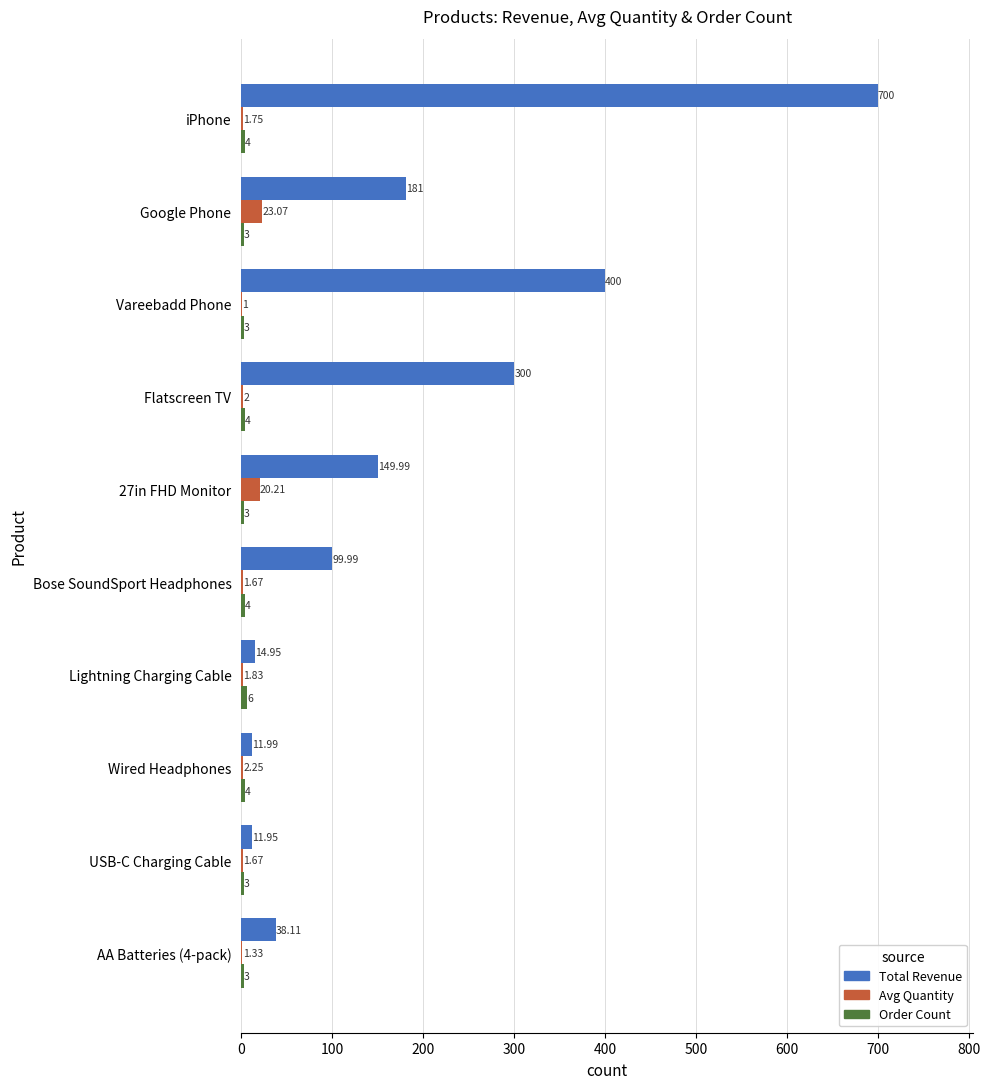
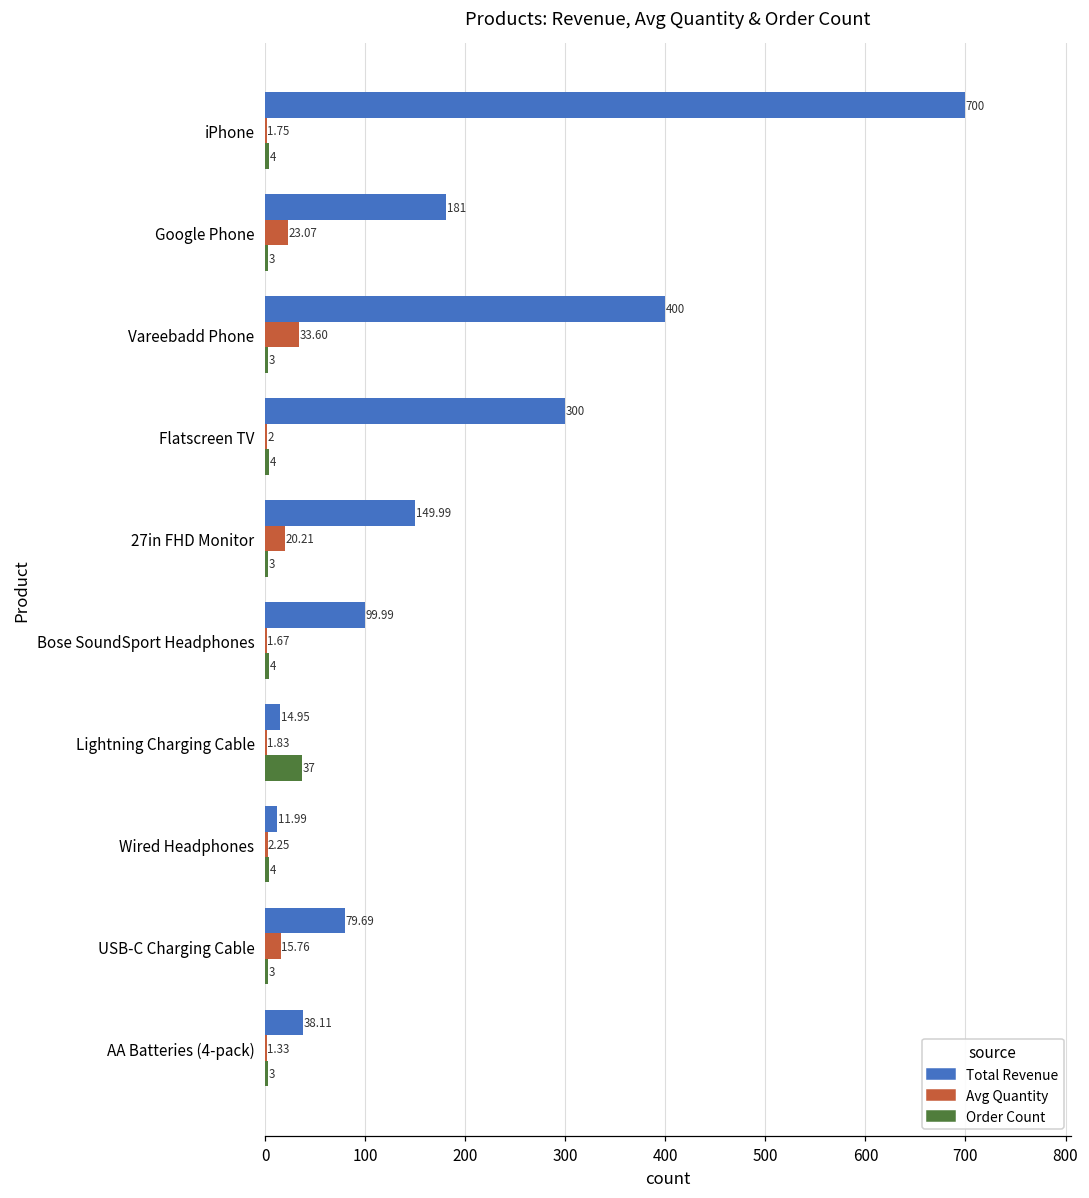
Avg Quantity, Vareebadd Phone: 1 -> 33.60
Order Count, Lightning Charging Cable: 6 -> 37
Total Revenue, USB-C Charging Cable: 11.95 -> 79.69
Avg Quantity, USB-C Charging Cable: 1.67 -> 15.76
